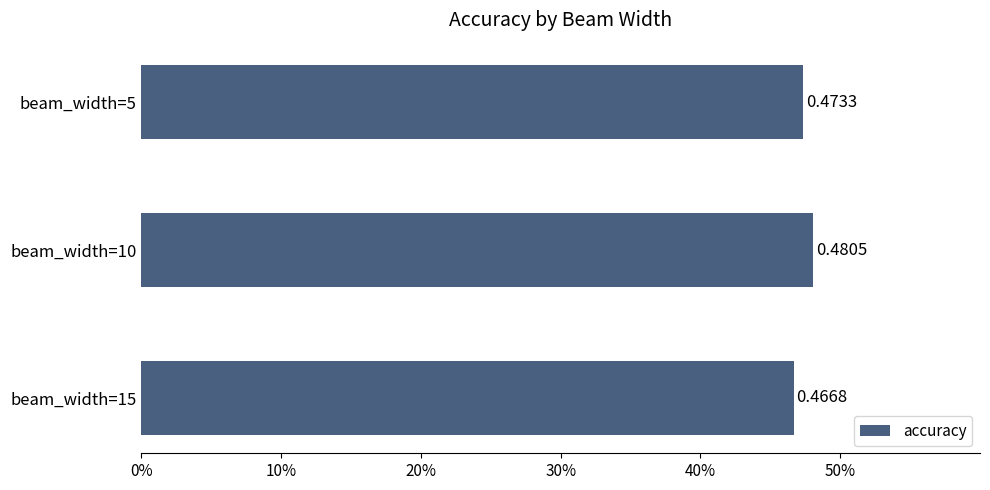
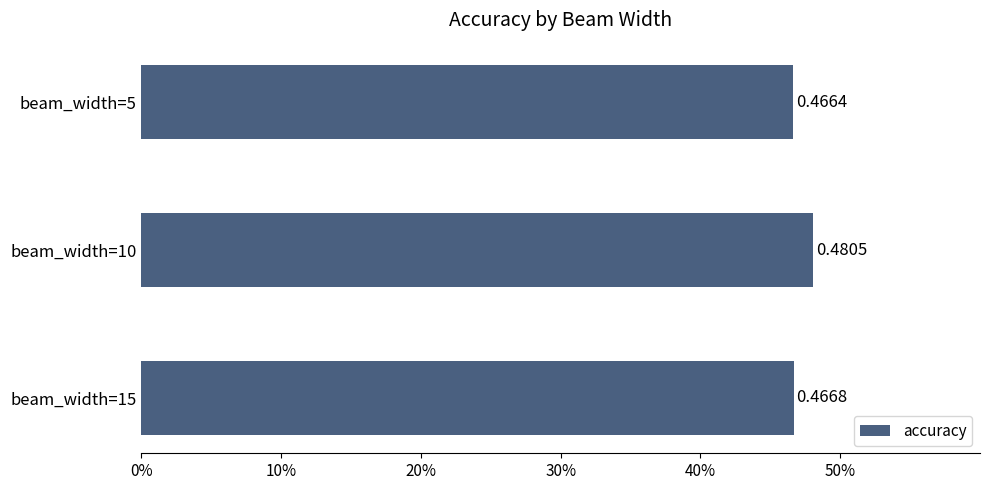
beam_width=5: 0.4733 -> 0.4664
